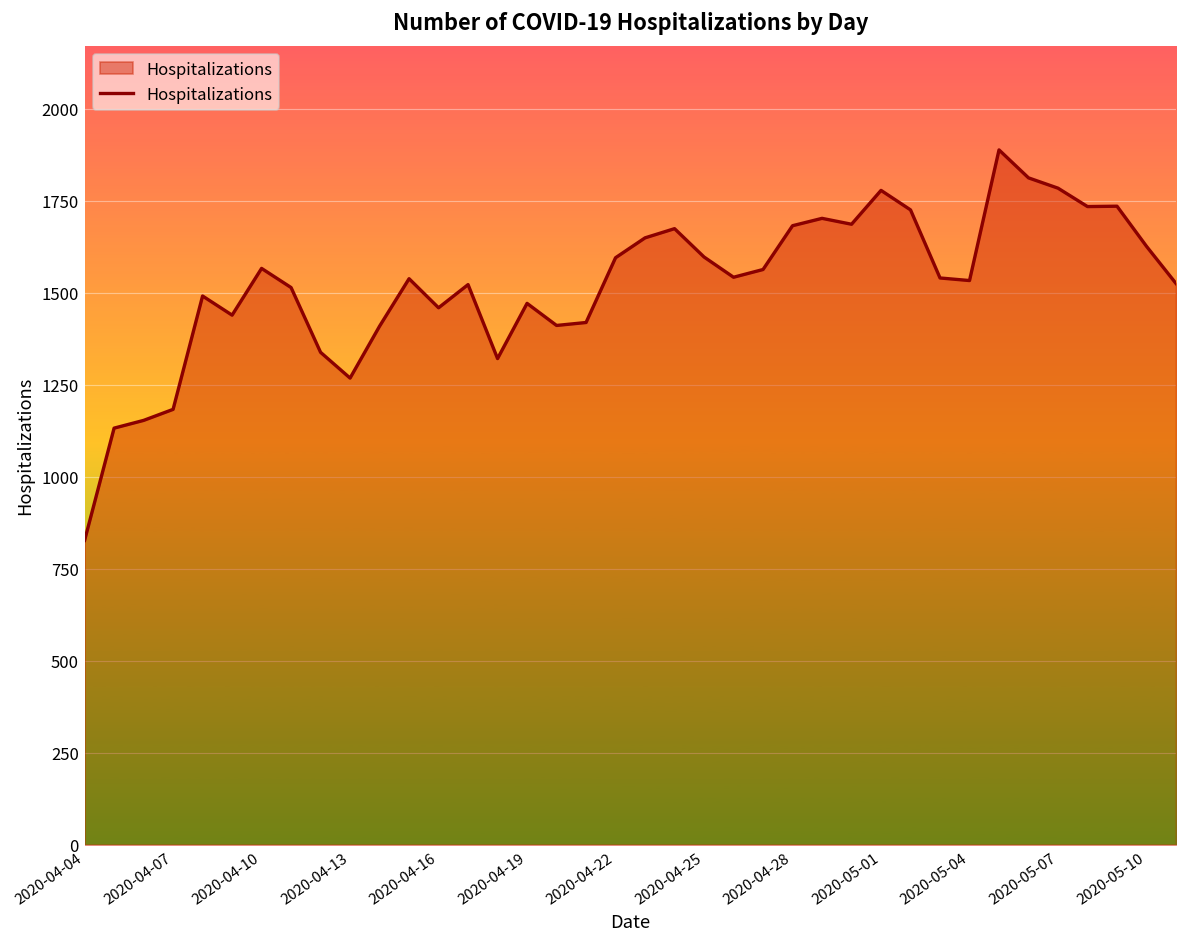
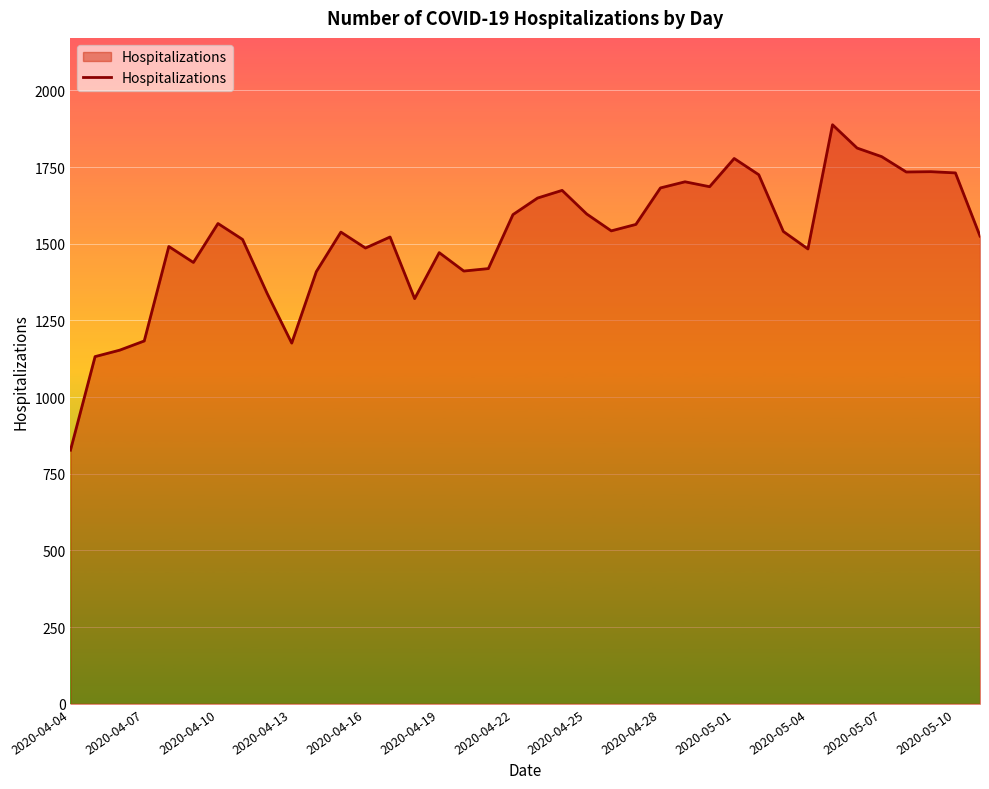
2020-04-13: 1270 -> 1180
2020-04-16: 1460 -> 1490
2020-05-04: 1530 -> 1480
2020-05-10: 1630 -> 1730
